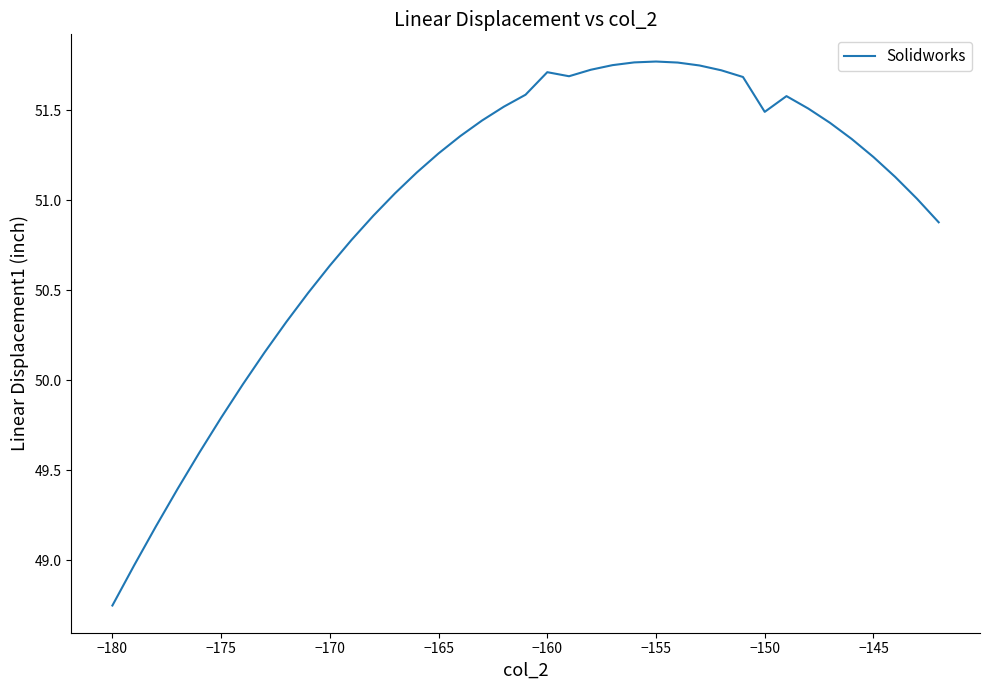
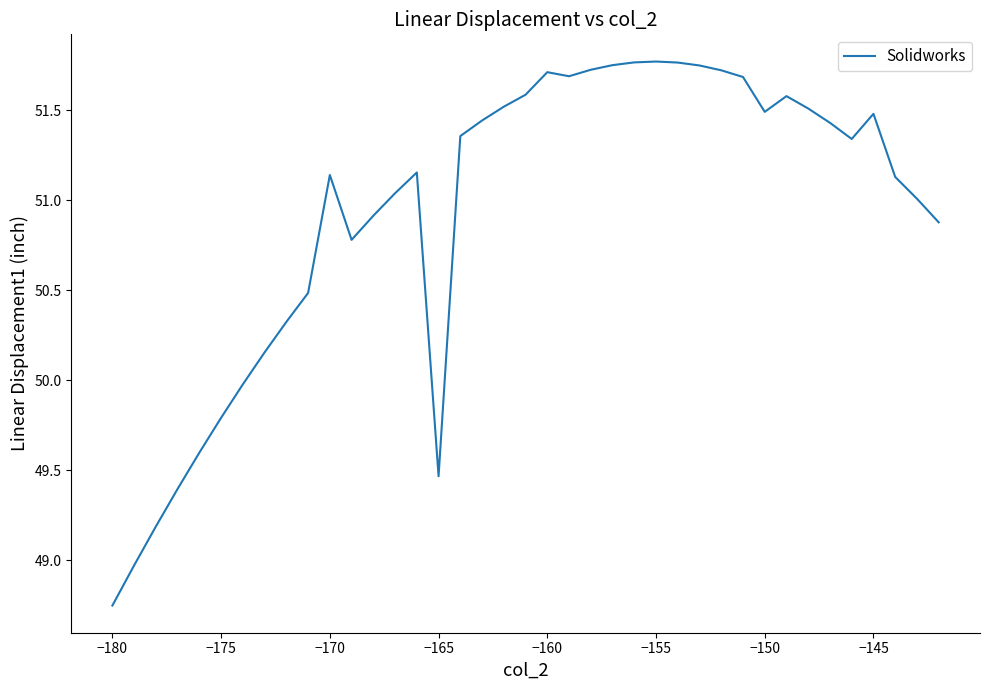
−170: 50.64 -> 51.14
−165: 51.26 -> 49.47
−145: 51.24 -> 51.48
